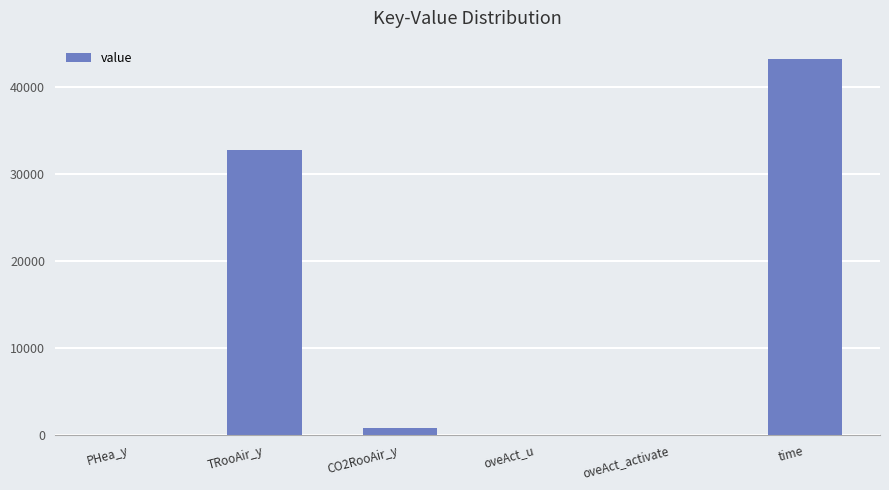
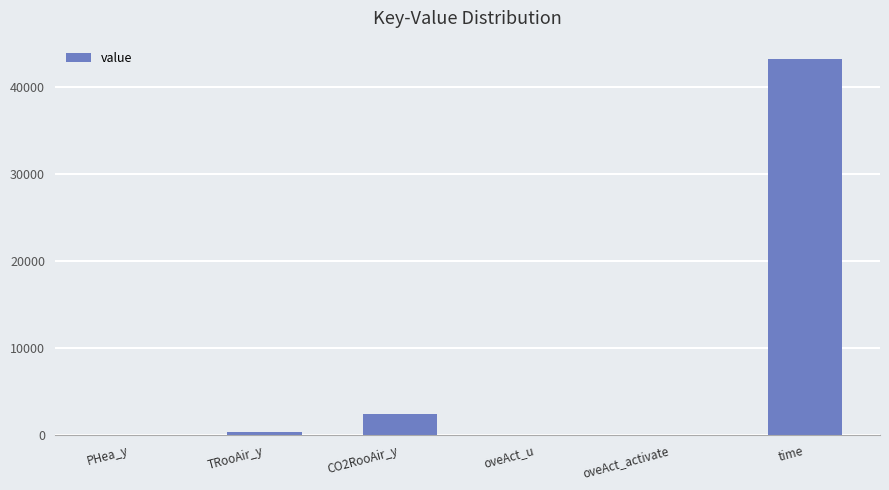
TRooAir_y: 33000 -> 0
CO2RooAir_y: 1000 -> 2000
